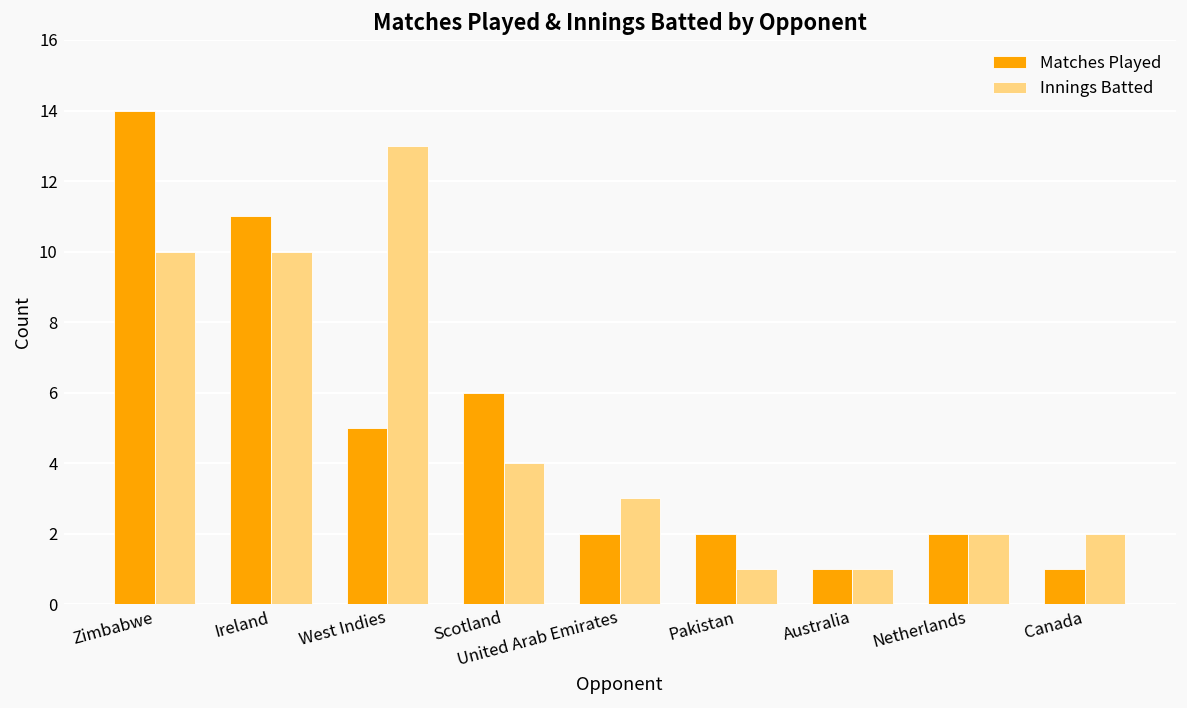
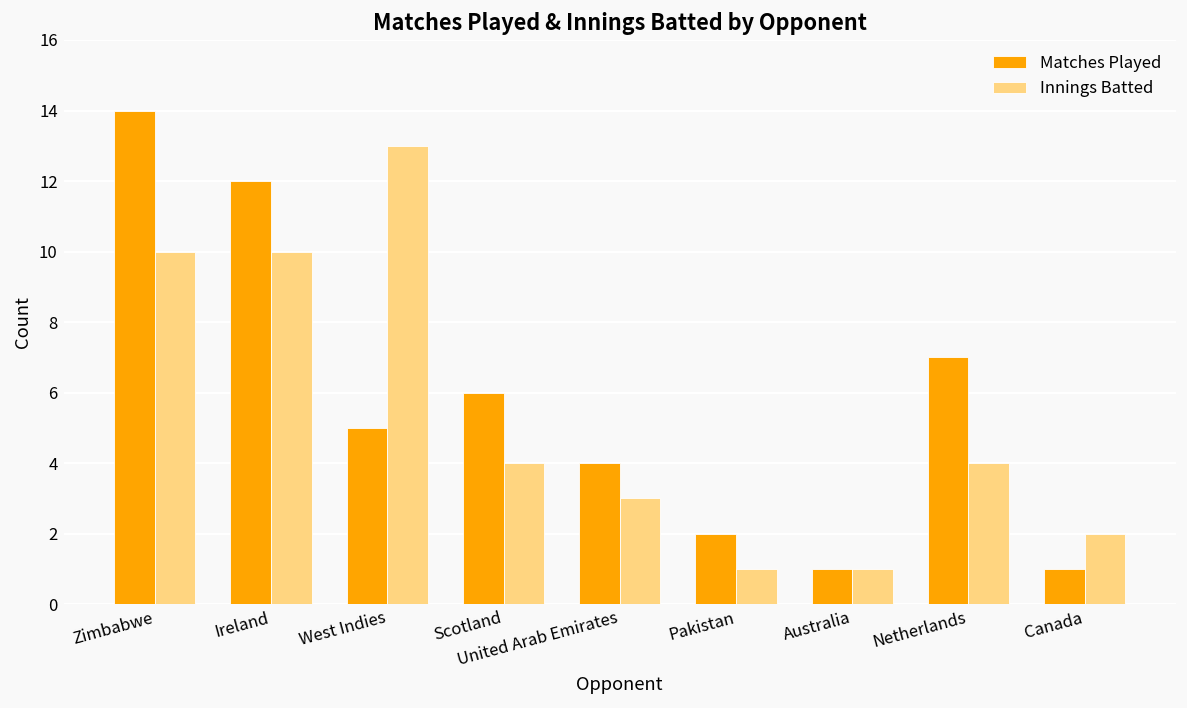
Matches Played, Ireland: 11 -> 12
Matches Played, United Arab Emirates: 2 -> 4
Matches Played, Netherlands: 2 -> 7
Innings Batted, Netherlands: 2 -> 4
